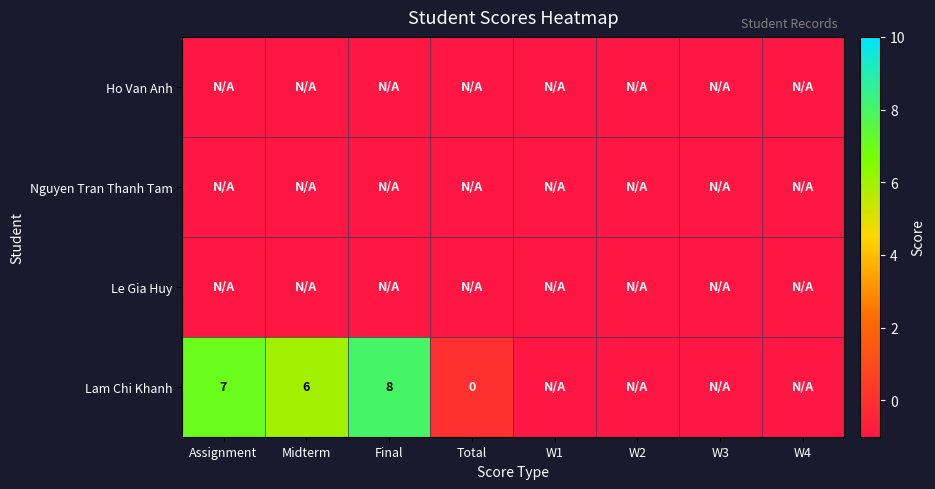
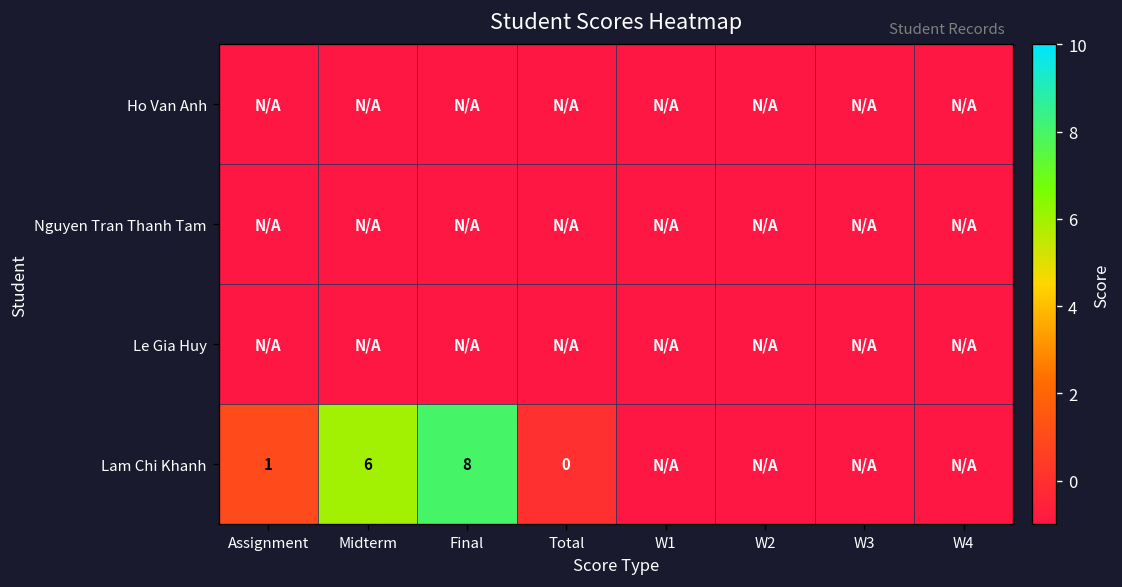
Lam Chi Khanh, Assignment: 7 -> 1
